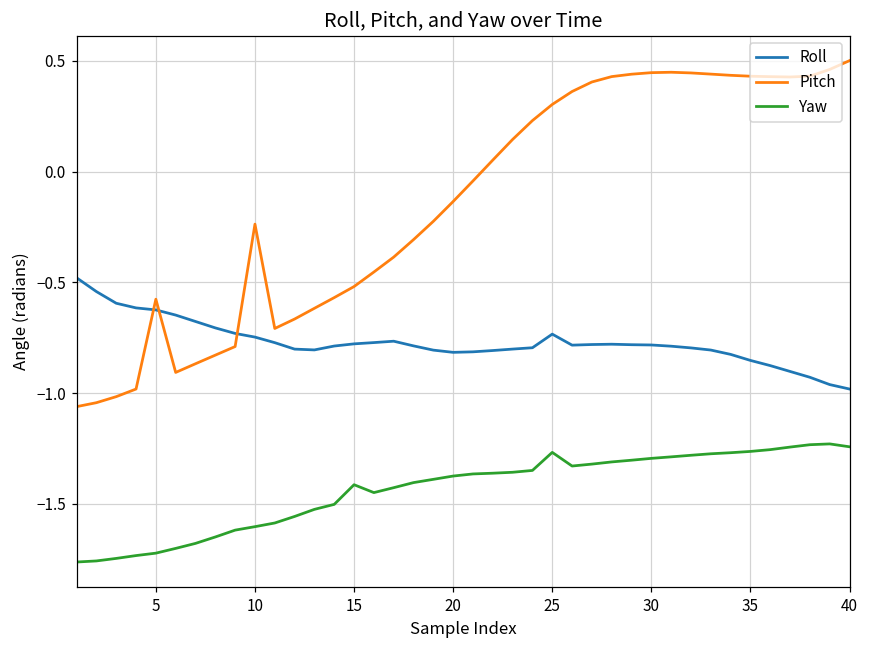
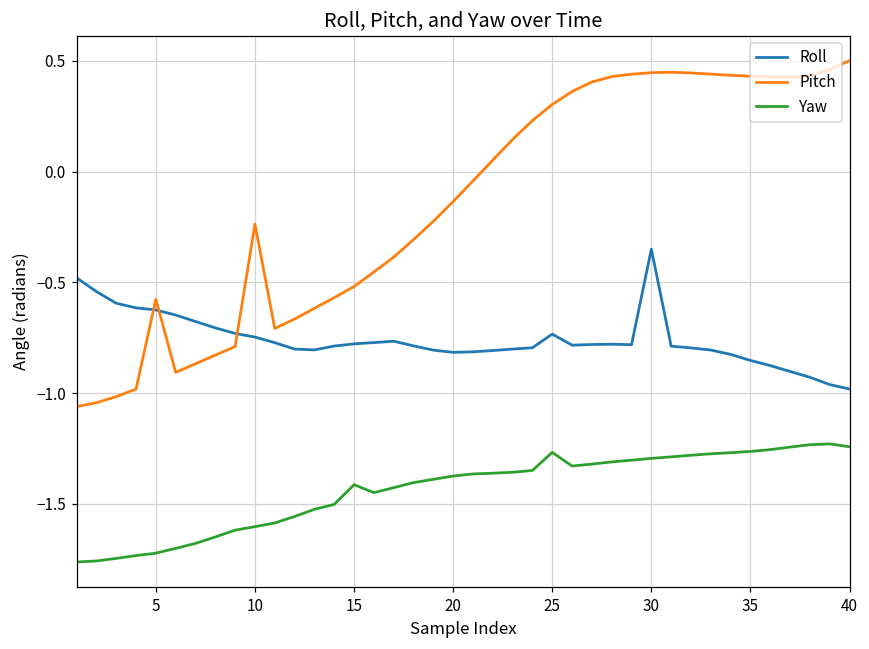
Roll, 30: -0.78 -> -0.35
